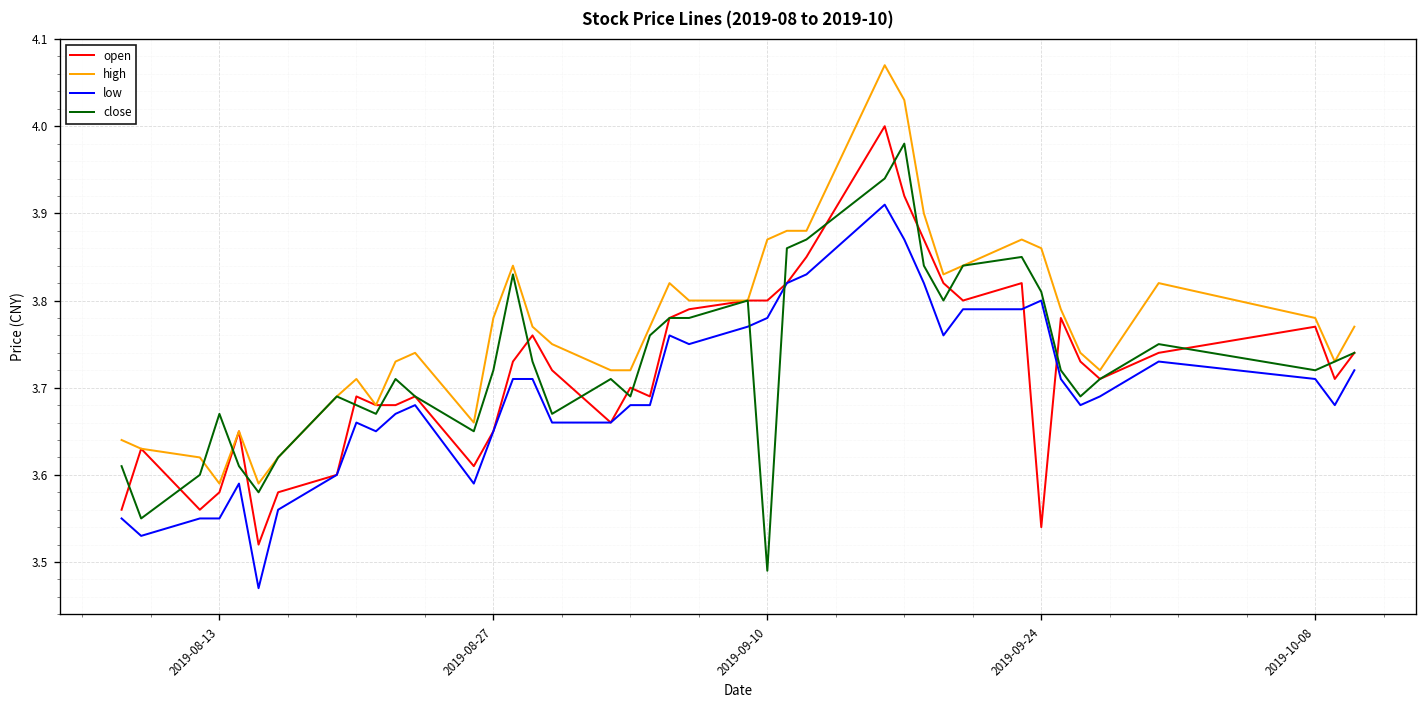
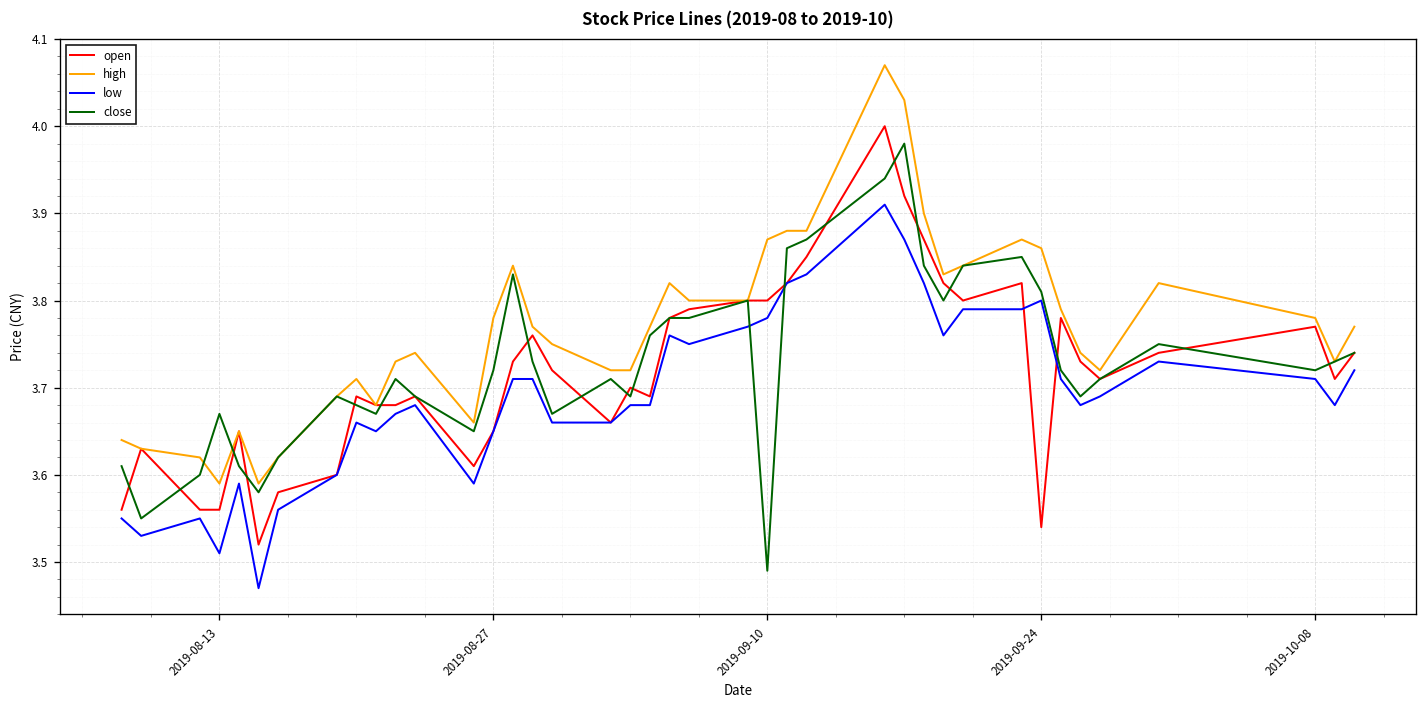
open, 2019-08-13: 3.58 -> 3.56
low, 2019-08-13: 3.55 -> 3.51
